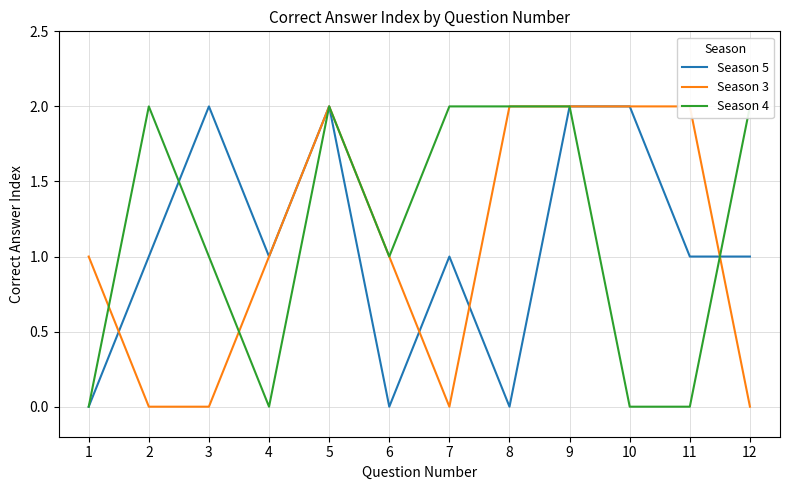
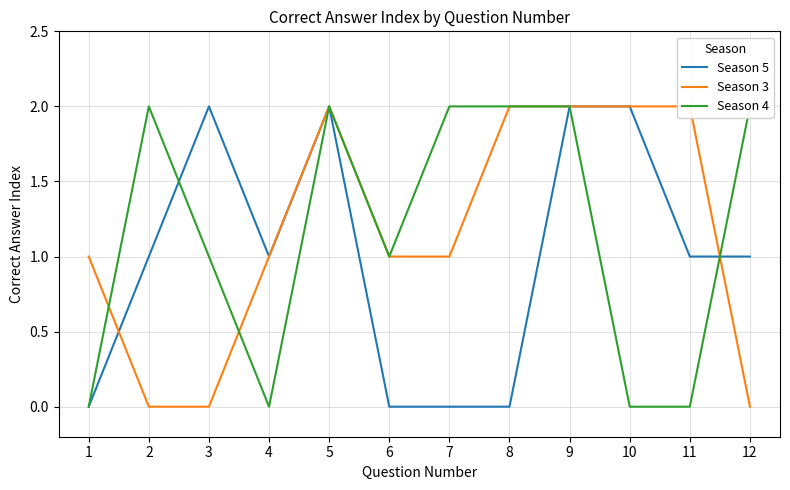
Season 5, 7: 1 -> 0
Season 3, 7: 0 -> 1
